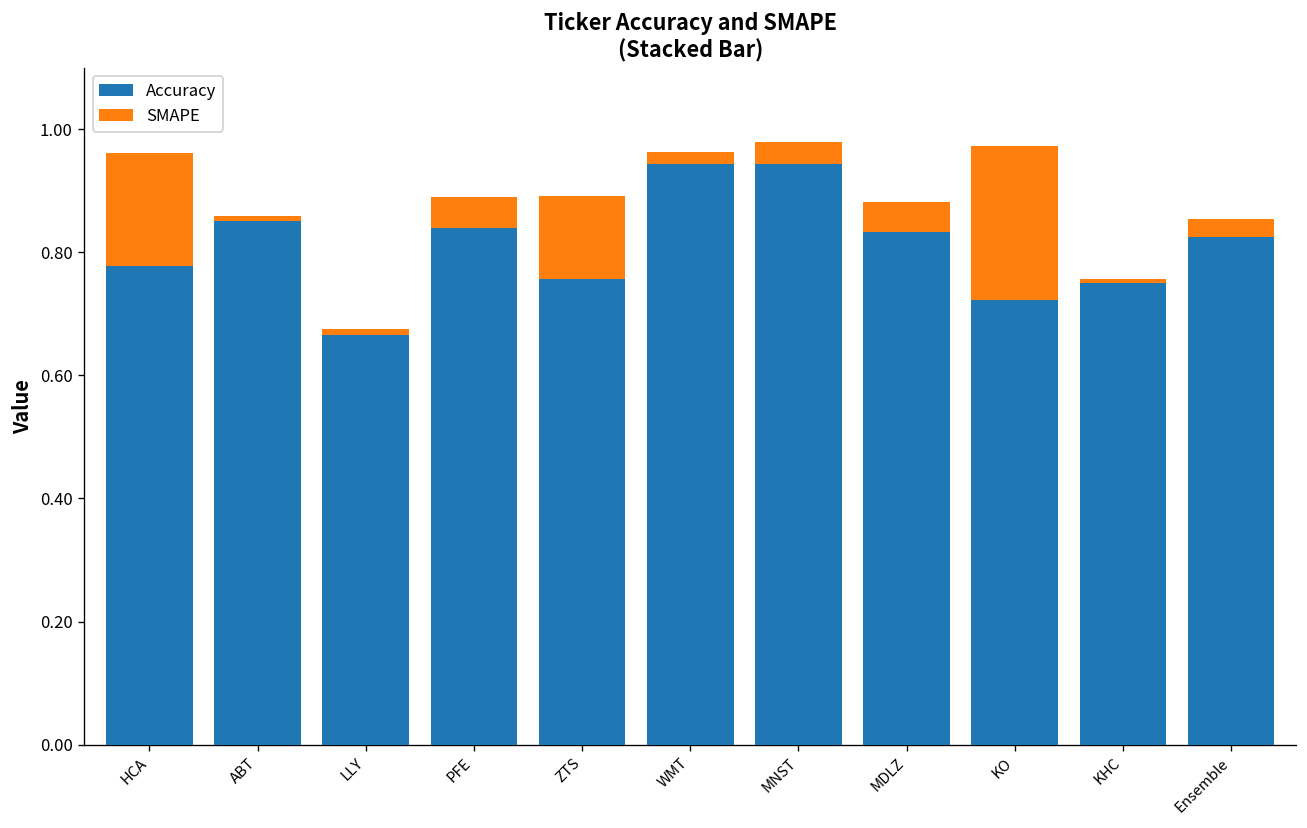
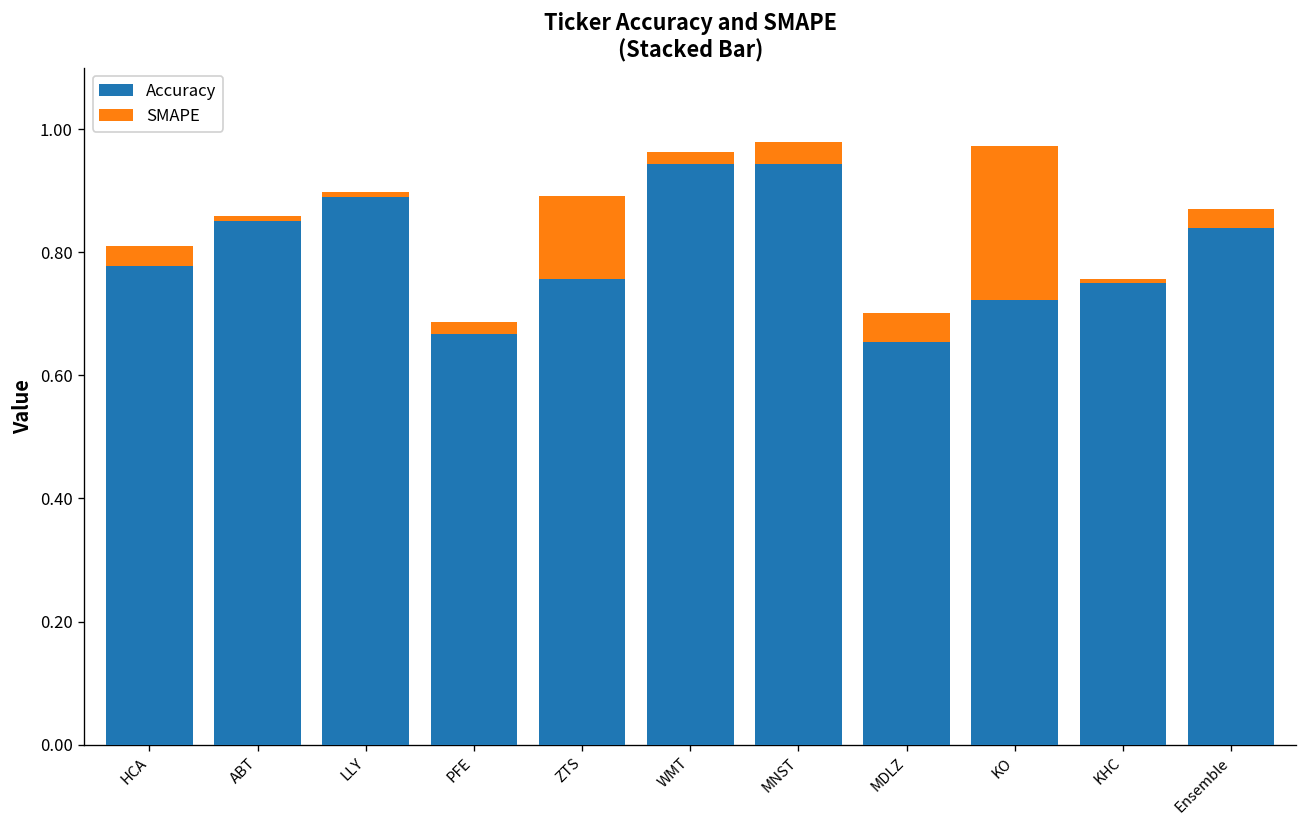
SMAPE, HCA: 0.18 -> 0.03
Accuracy, LLY: 0.67 -> 0.89
Accuracy, PFE: 0.84 -> 0.67
SMAPE, PFE: 0.05 -> 0.02
Accuracy, MDLZ: 0.83 -> 0.65
Accuracy, Ensemble: 0.82 -> 0.84
